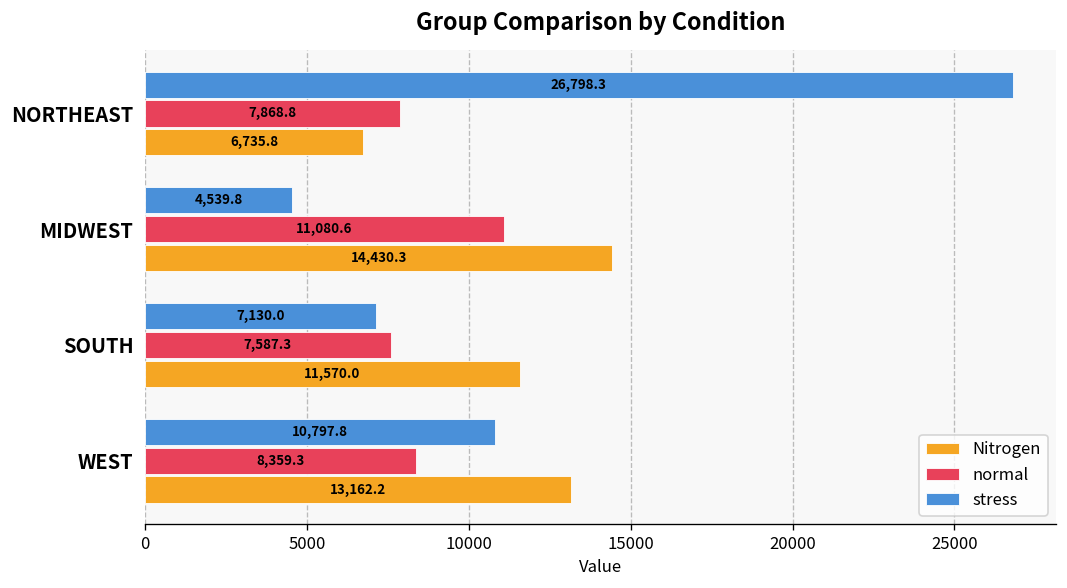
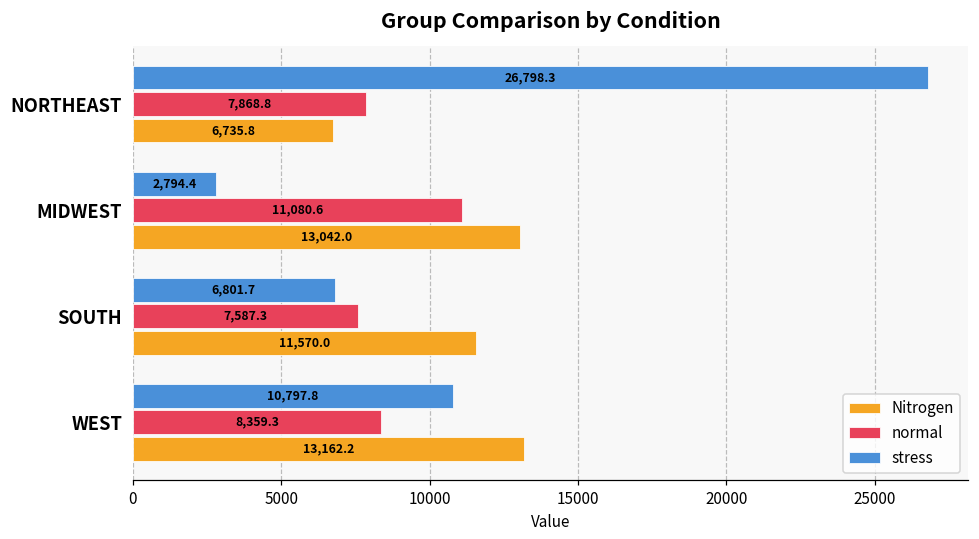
stress, MIDWEST: 4,539.8 -> 2,794.4
Nitrogen, MIDWEST: 14,430.3 -> 13,042.0
stress, SOUTH: 7,130.0 -> 6,801.7
